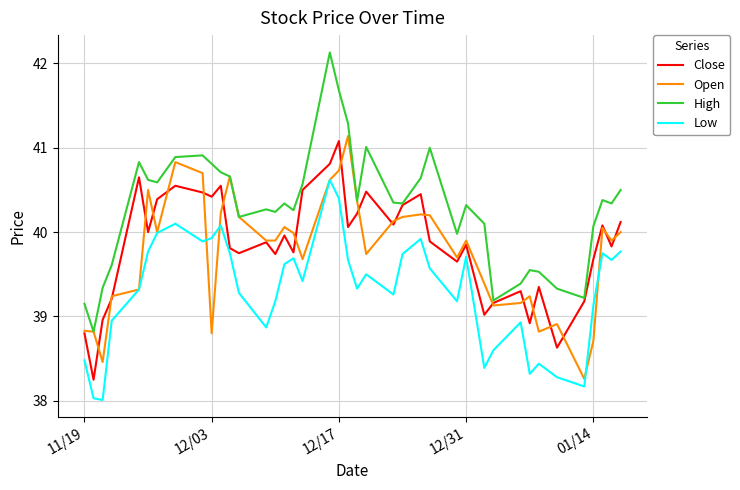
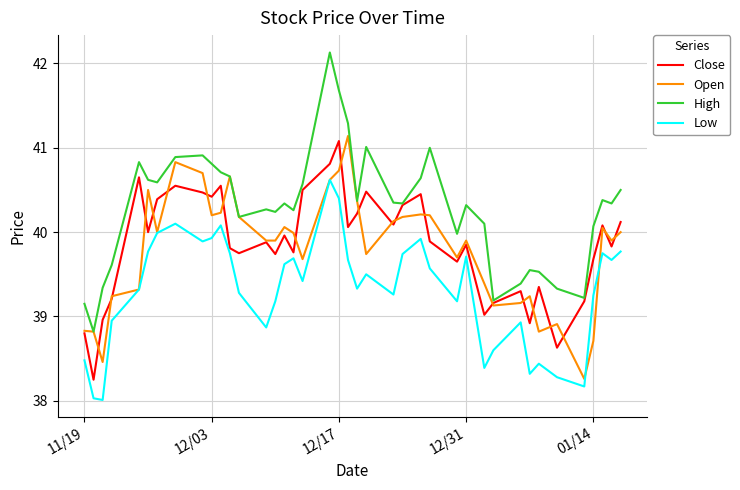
Open, 12/03: 38.8 -> 40.2
Low, 01/14: 39.1 -> 39.3
